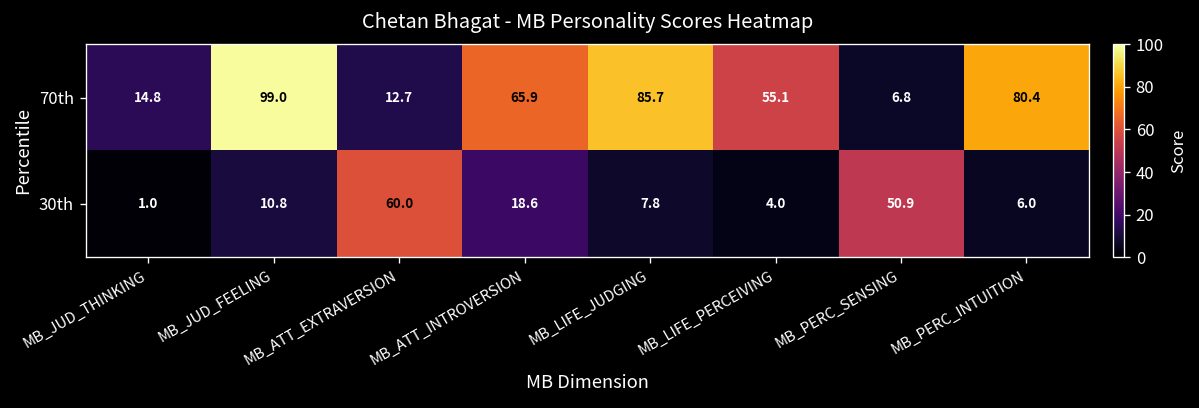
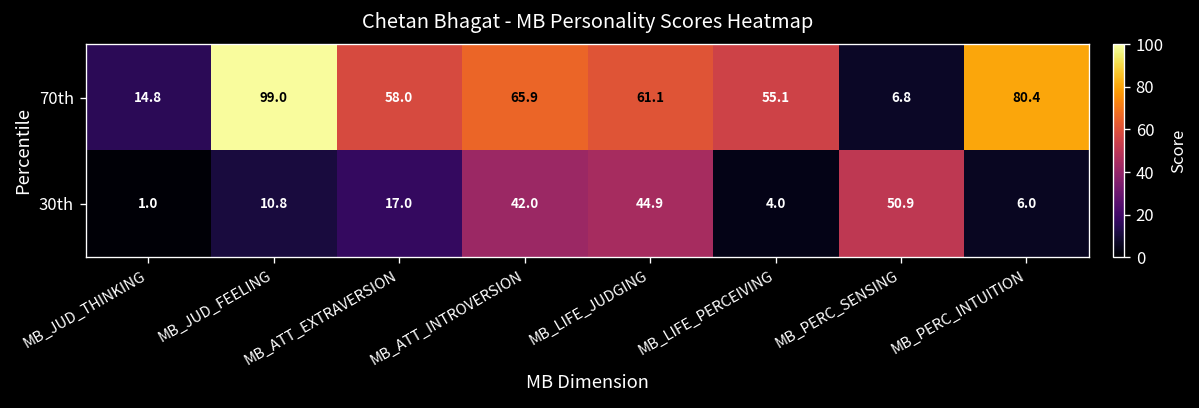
70th, MB_ATT_EXTRAVERSION: 12.7 -> 58.0
70th, MB_LIFE_JUDGING: 85.7 -> 61.1
30th, MB_ATT_EXTRAVERSION: 60.0 -> 17.0
30th, MB_ATT_INTROVERSION: 18.6 -> 42.0
30th, MB_LIFE_JUDGING: 7.8 -> 44.9
